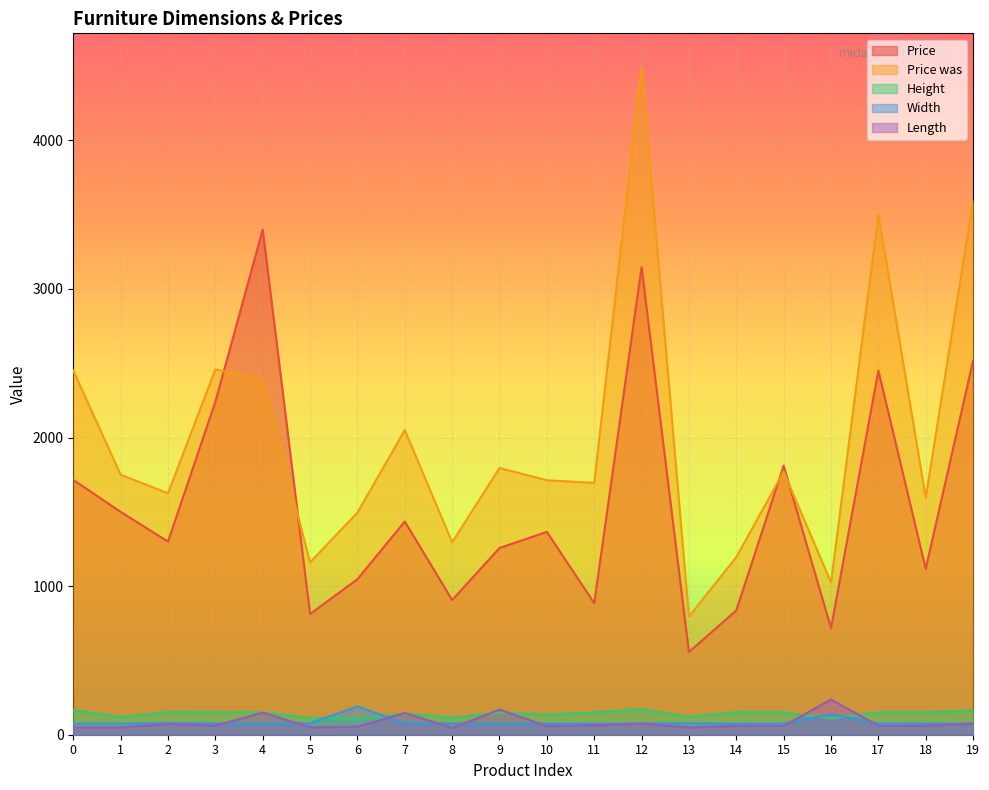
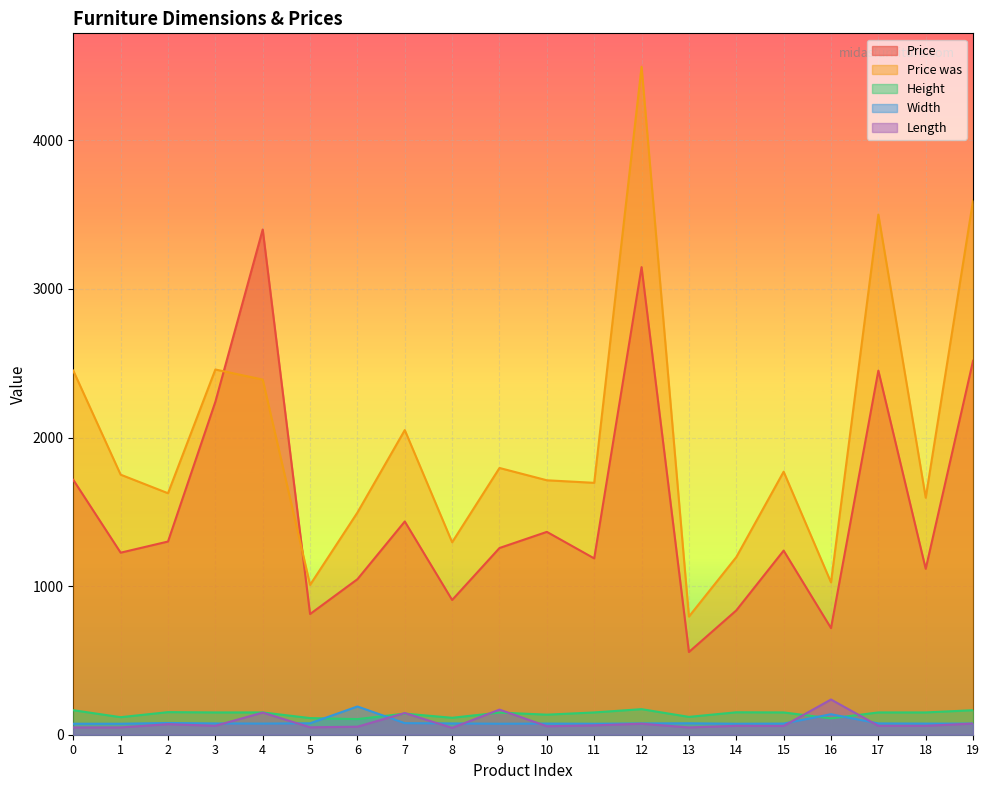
Price, 1: 1500 -> 1230
Price was, 5: 1160 -> 1010
Price, 11: 890 -> 1190
Price, 15: 1810 -> 1240
